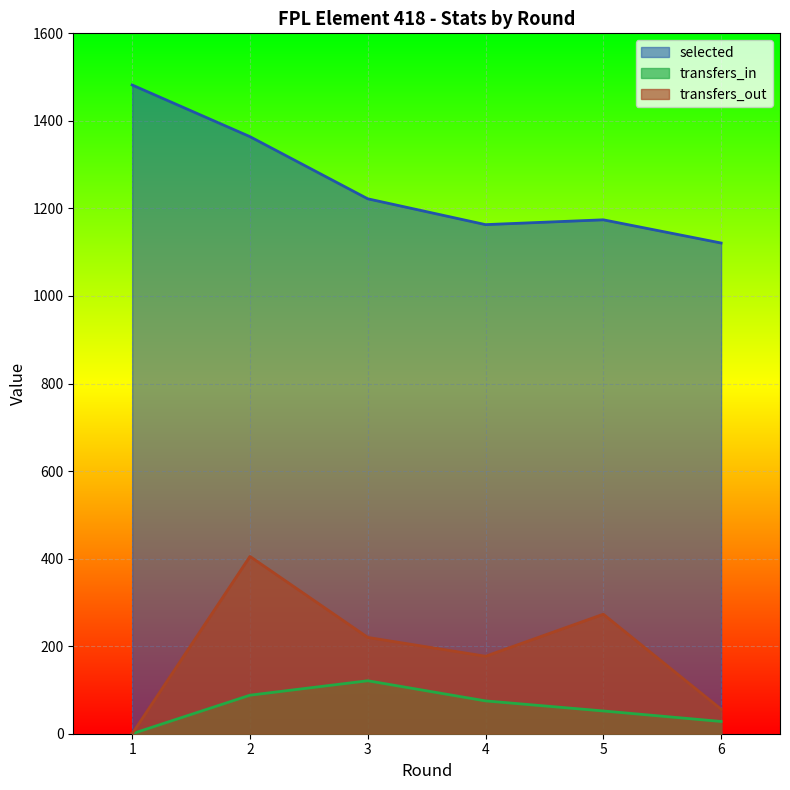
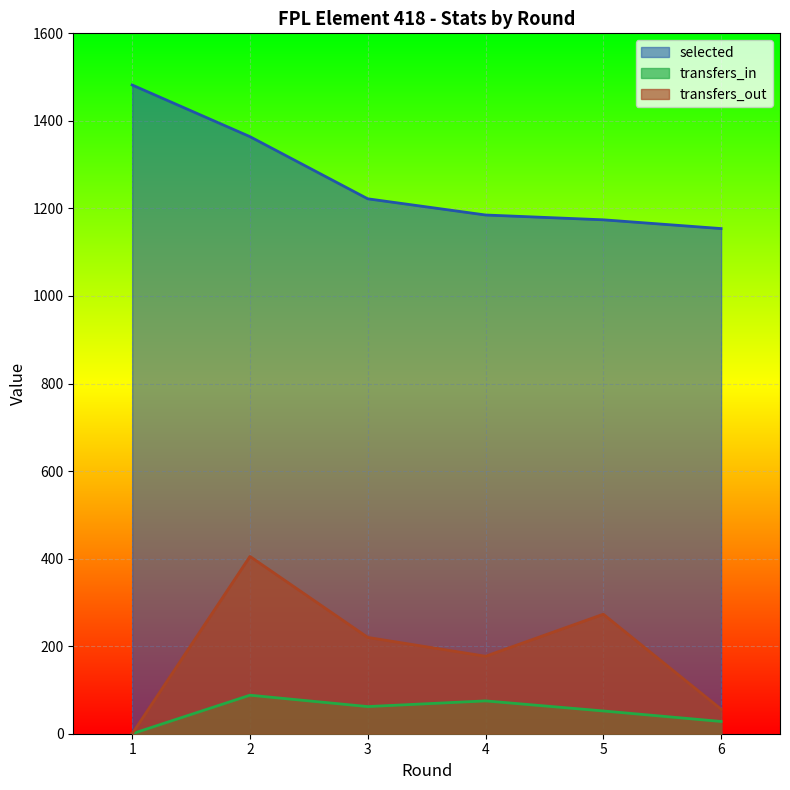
transfers_in, 3: 120 -> 60
selected, 4: 1160 -> 1190
selected, 6: 1120 -> 1150
